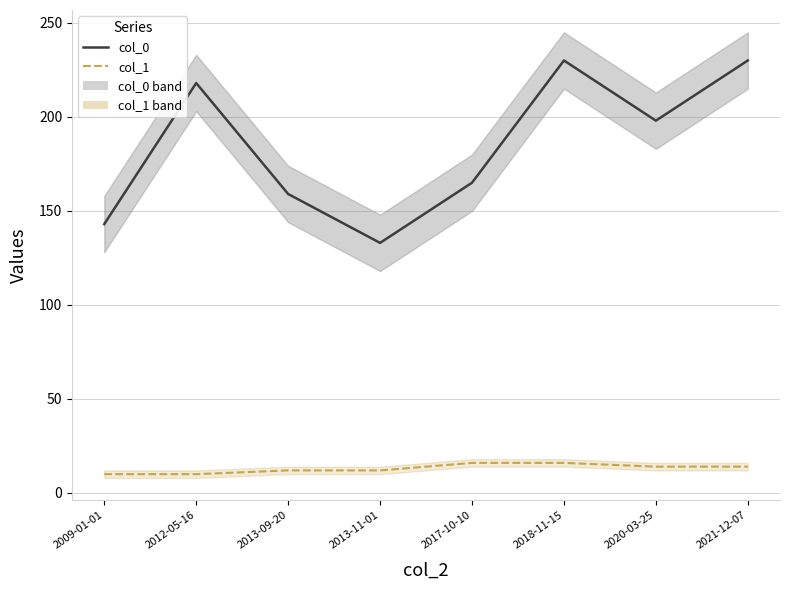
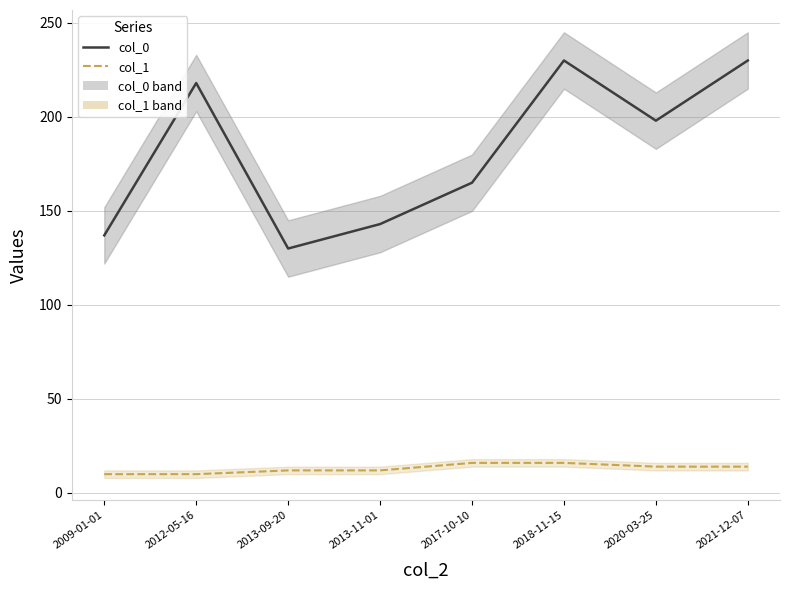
col_0, 2009-01-01: 143 -> 137
col_0, 2013-09-20: 159 -> 130
col_0, 2013-11-01: 133 -> 143
